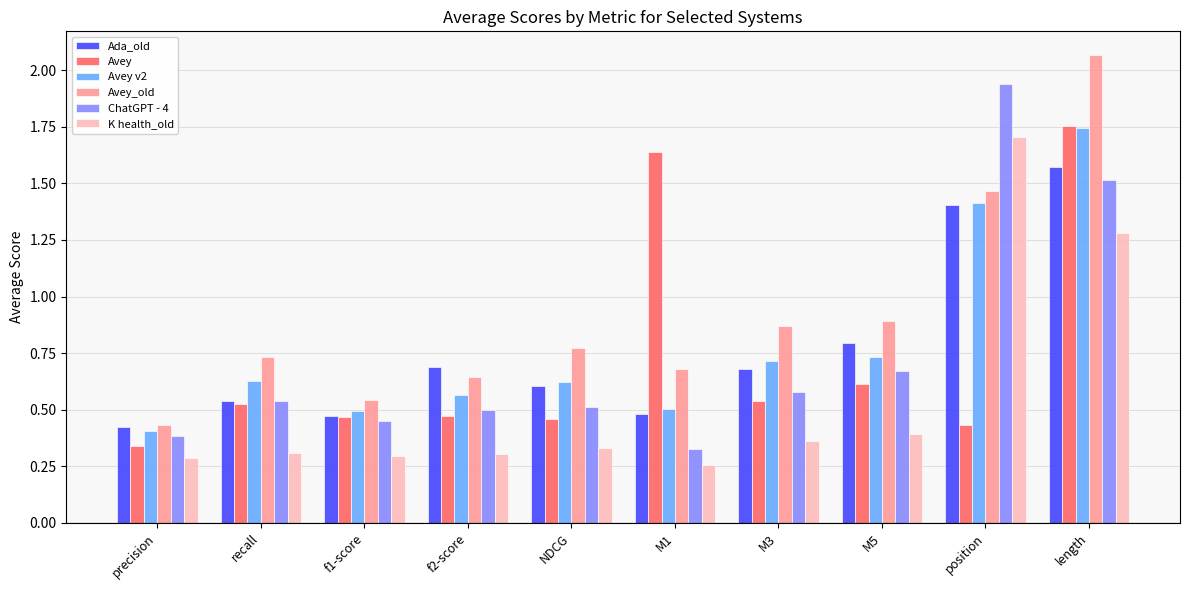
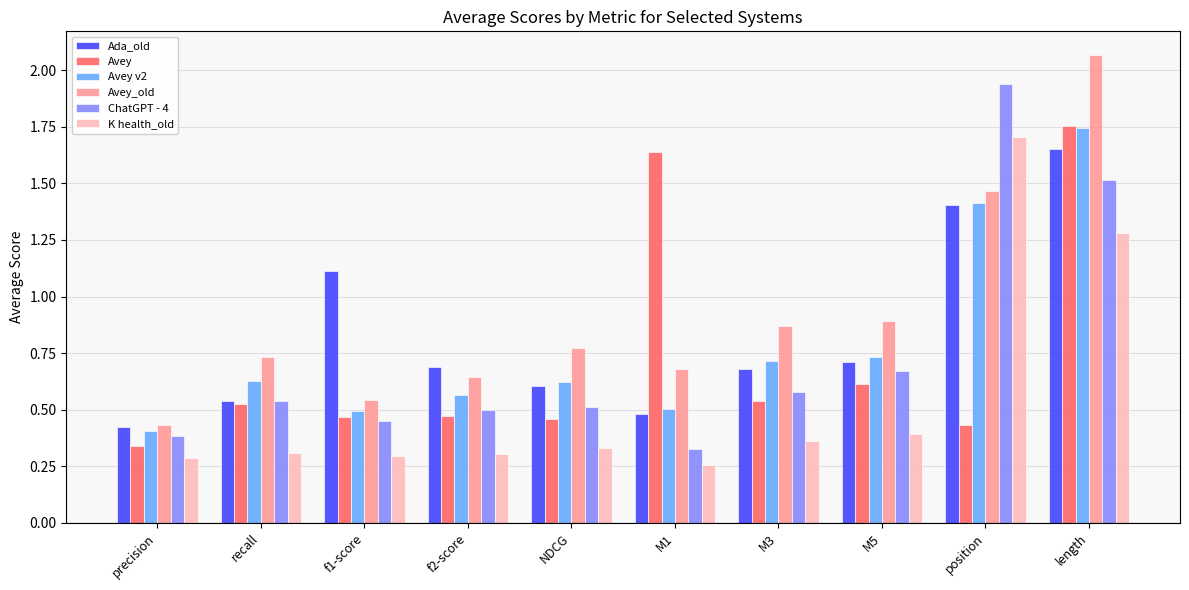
Ada_old, f1-score: 0.47 -> 1.11
Ada_old, M5: 0.79 -> 0.71
Ada_old, length: 1.57 -> 1.65
